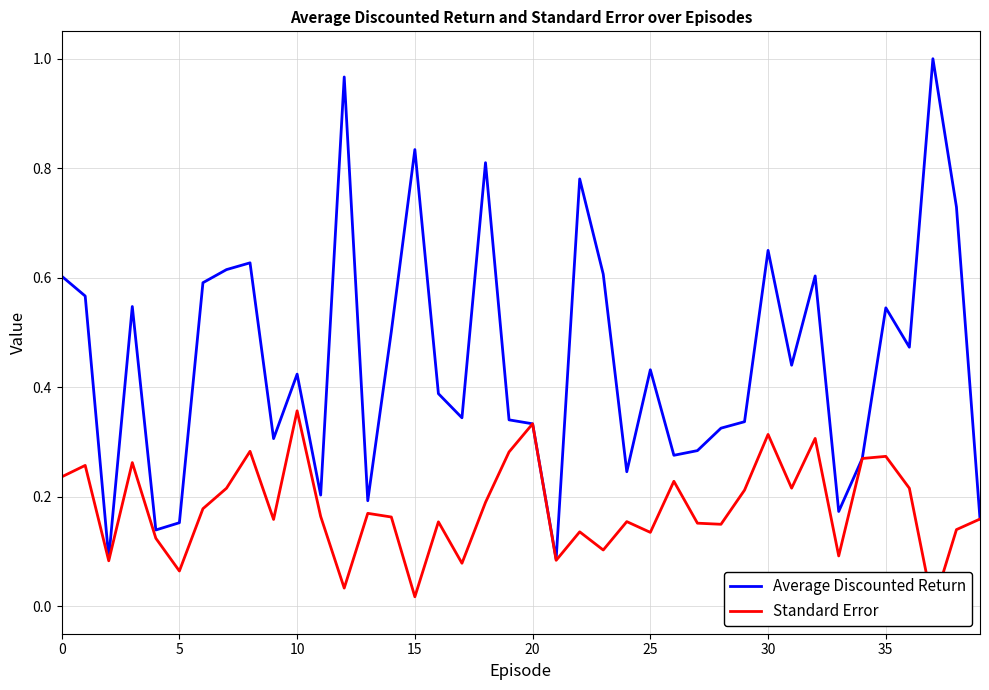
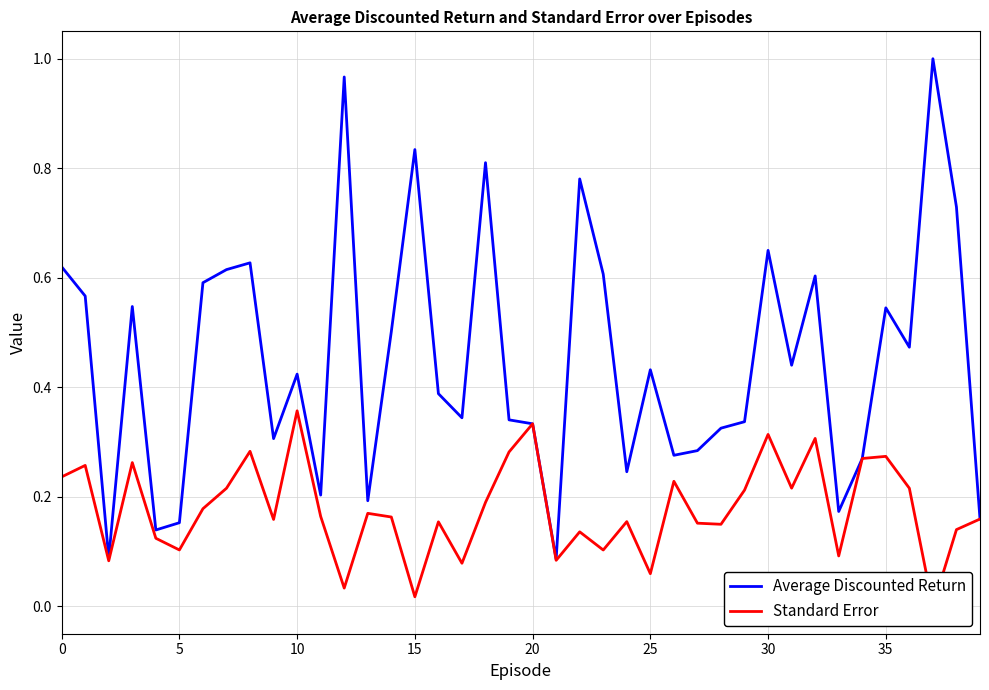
Average Discounted Return, 0: 0.60 -> 0.62
Standard Error, 5: 0.06 -> 0.10
Standard Error, 25: 0.14 -> 0.06
